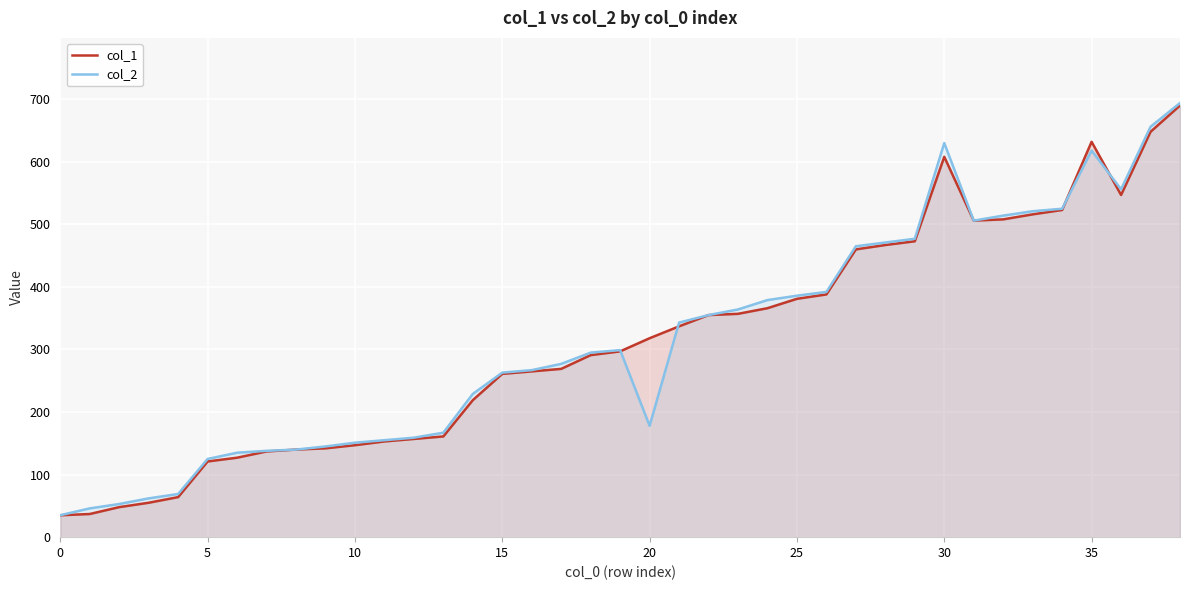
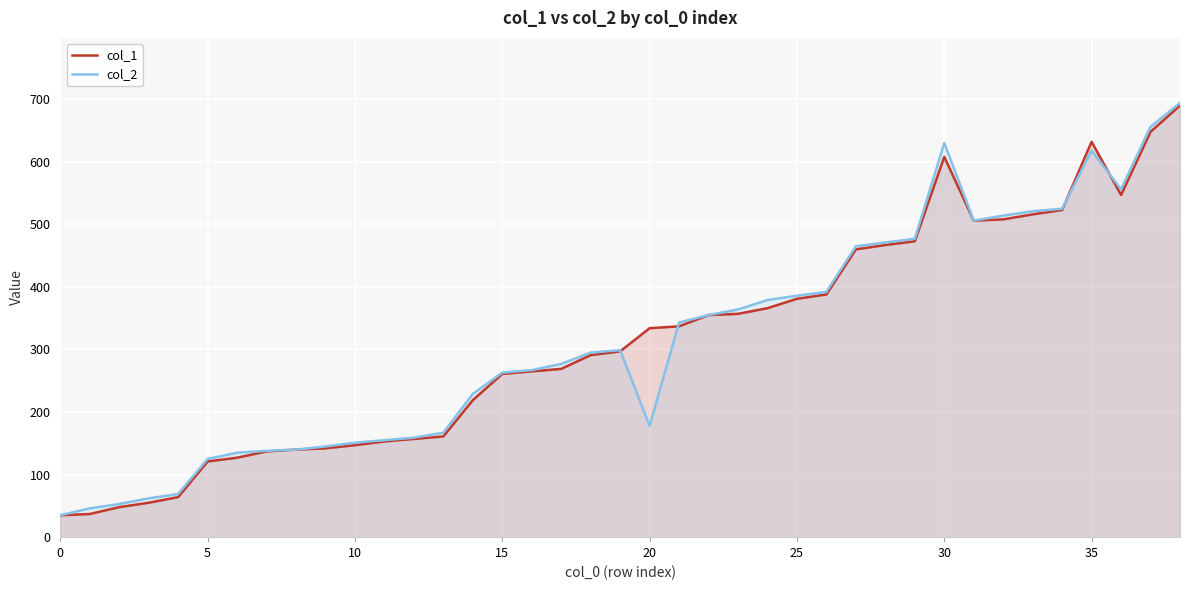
col_1, 20: 320 -> 330
